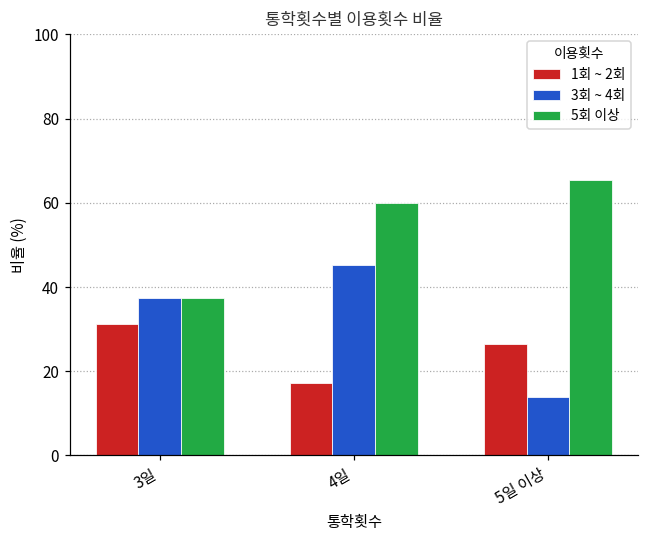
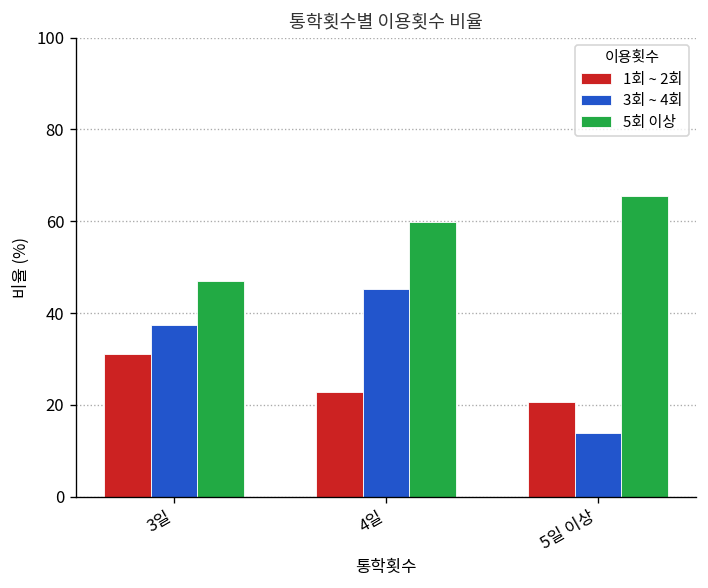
5회 이상, 3일: 38 -> 47
1회 ~ 2회, 4일: 17 -> 23
1회 ~ 2회, 5일 이상: 27 -> 21
